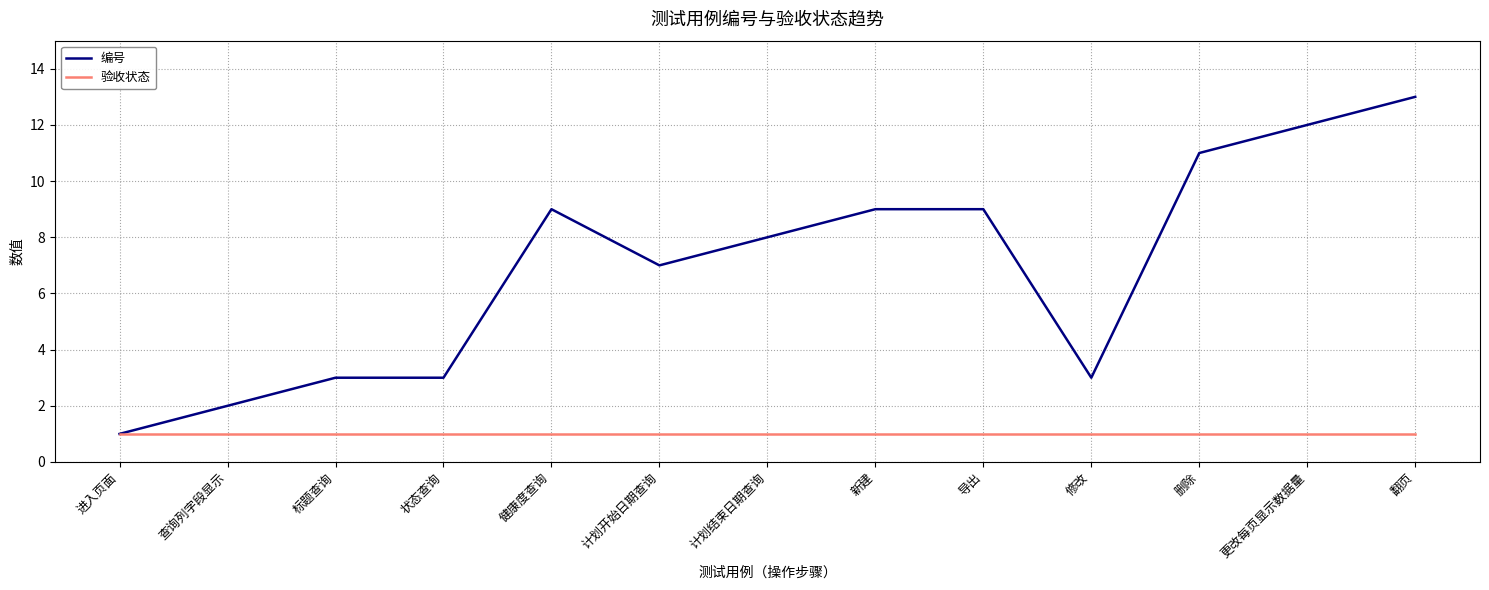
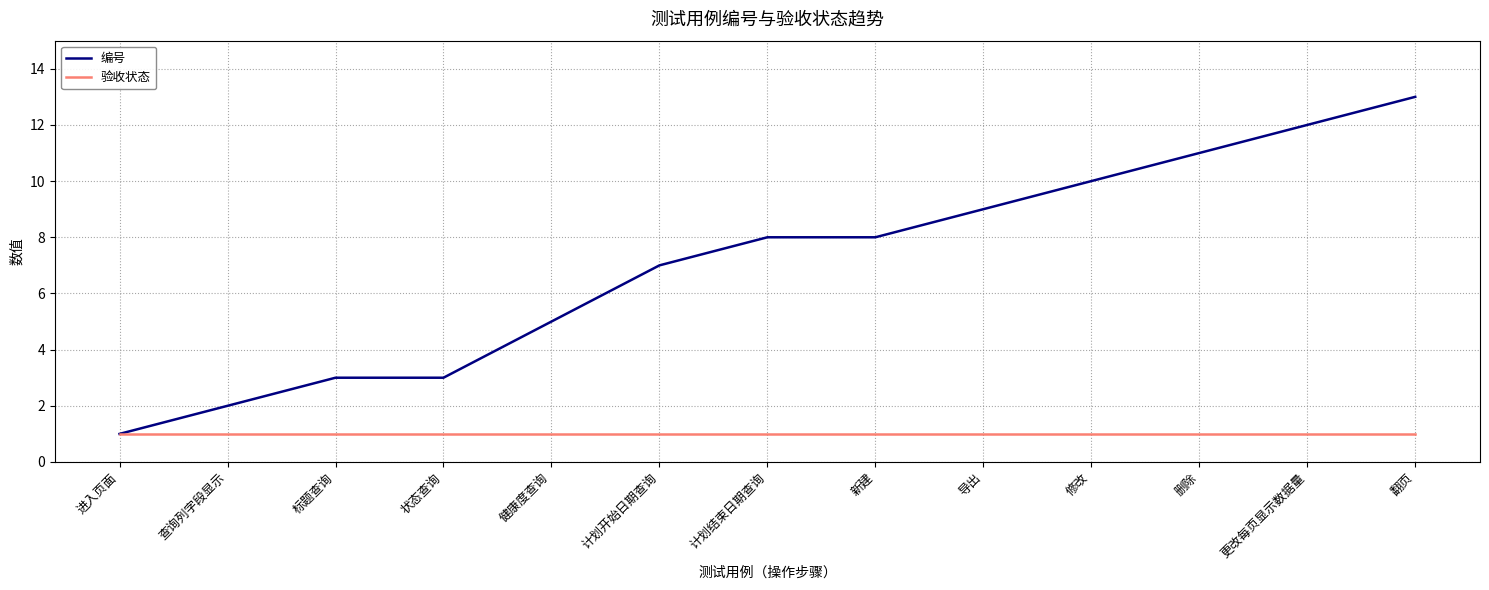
编号, 健康度查询: 9 -> 5
编号, 新建: 9 -> 8
编号, 修改: 3 -> 10
